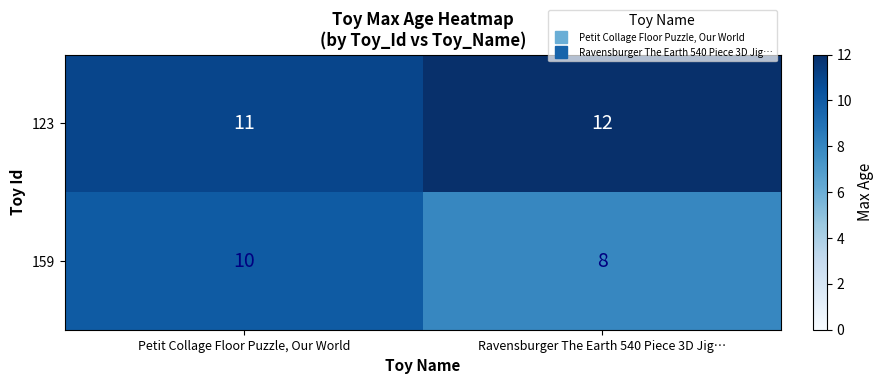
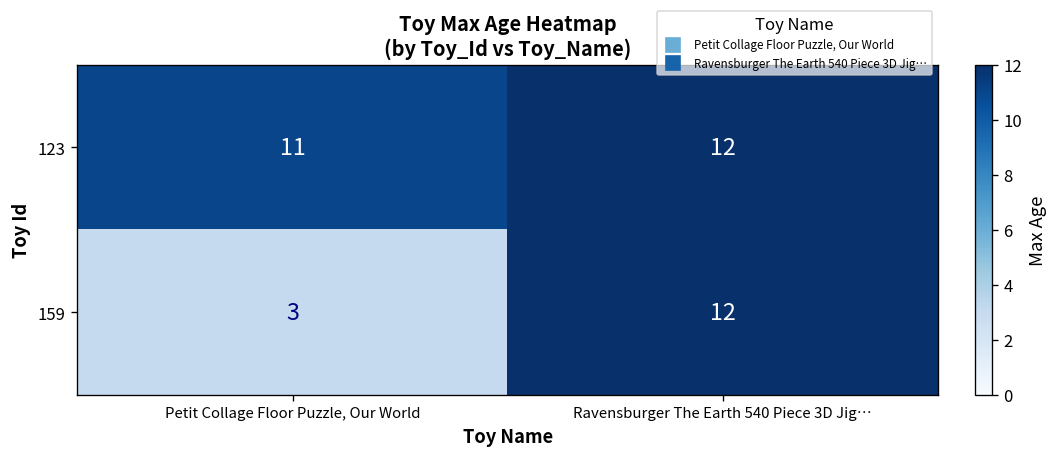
159, Petit Collage Floor Puzzle, Our World: 10 -> 3
159, Ravensburger The Earth 540 Piece 3D Jig…: 8 -> 12
